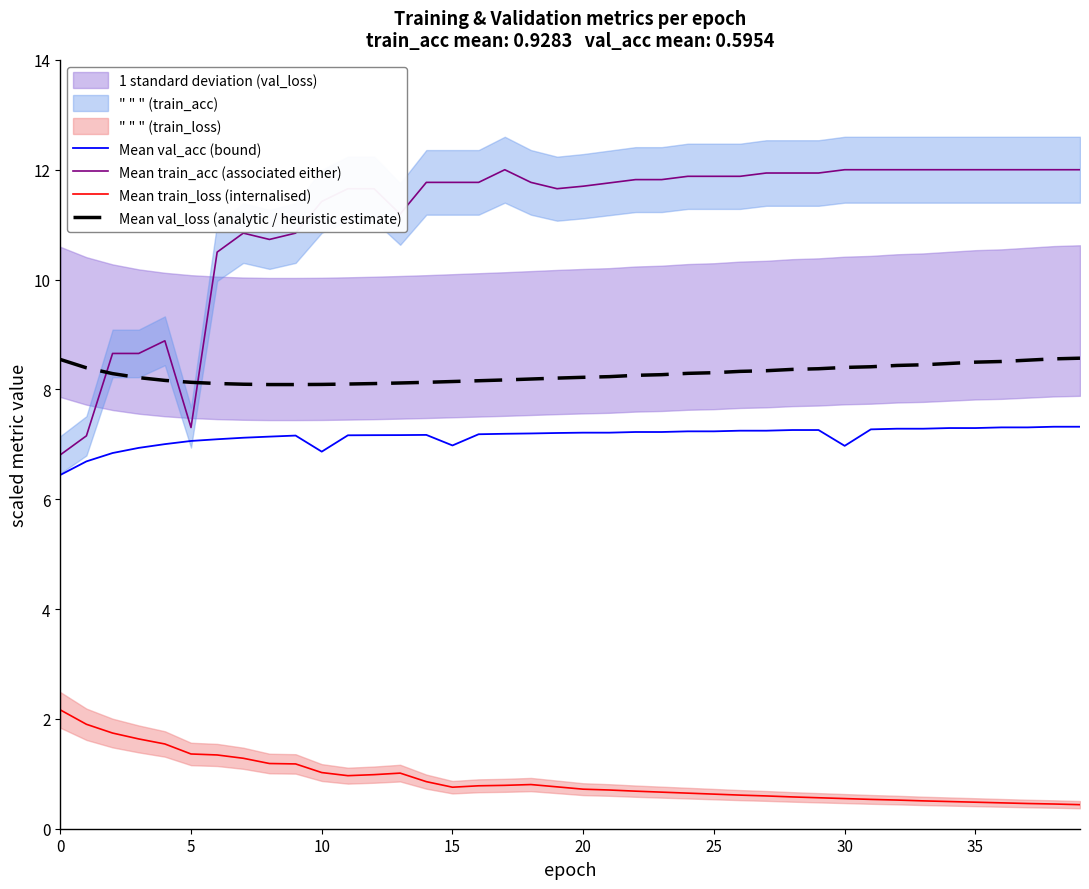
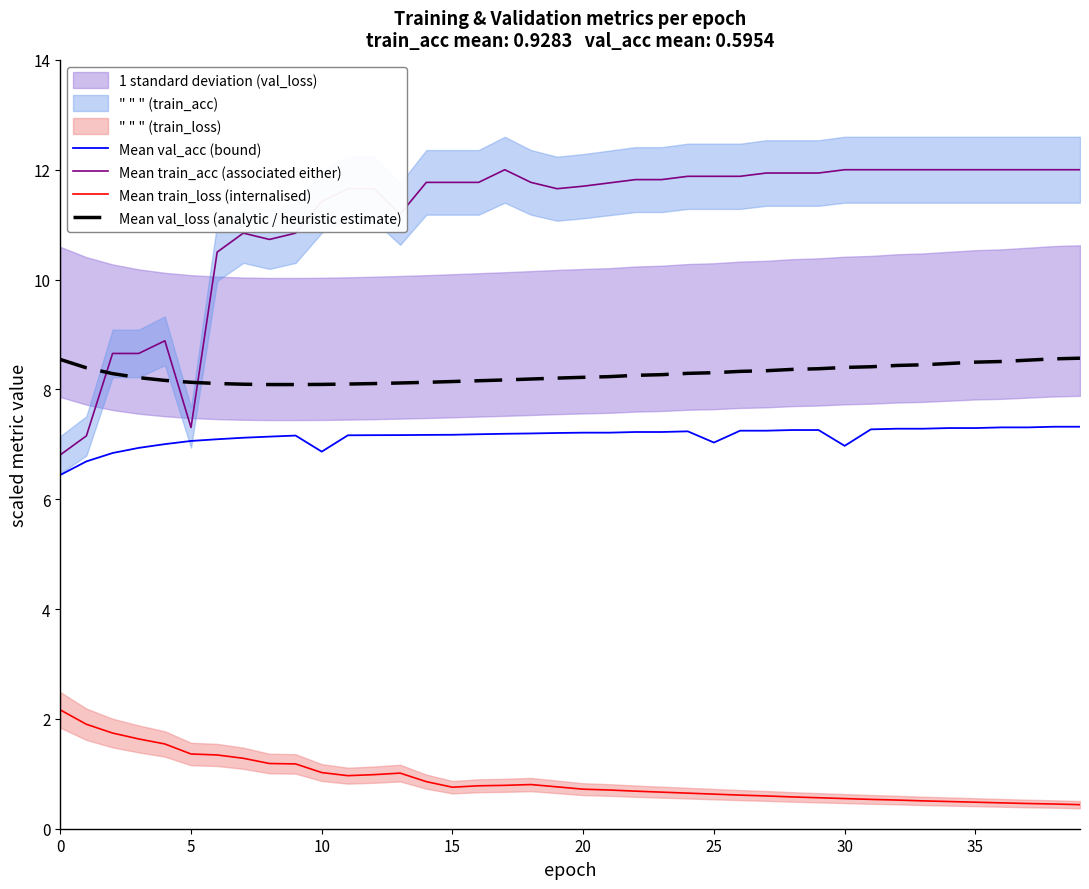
Mean val_acc (bound), 15: 7.0 -> 7.2
Mean val_acc (bound), 25: 7.2 -> 7.0
